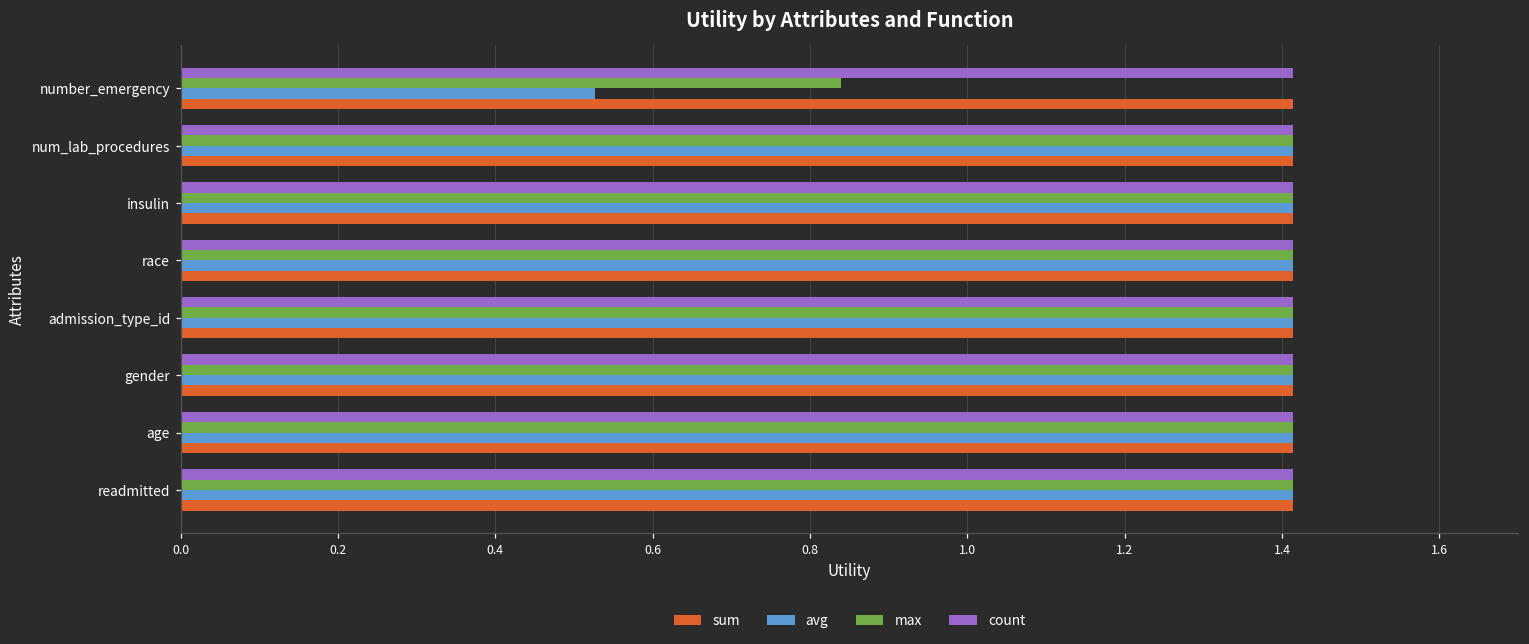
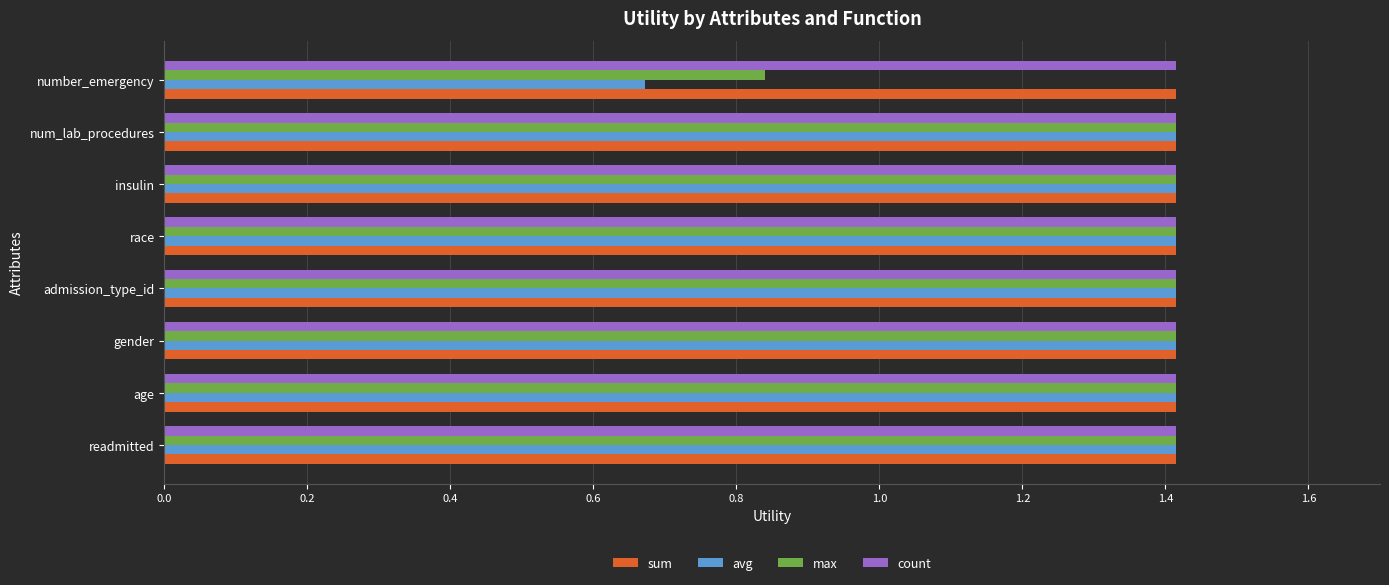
avg, number_emergency: 0.53 -> 0.67
